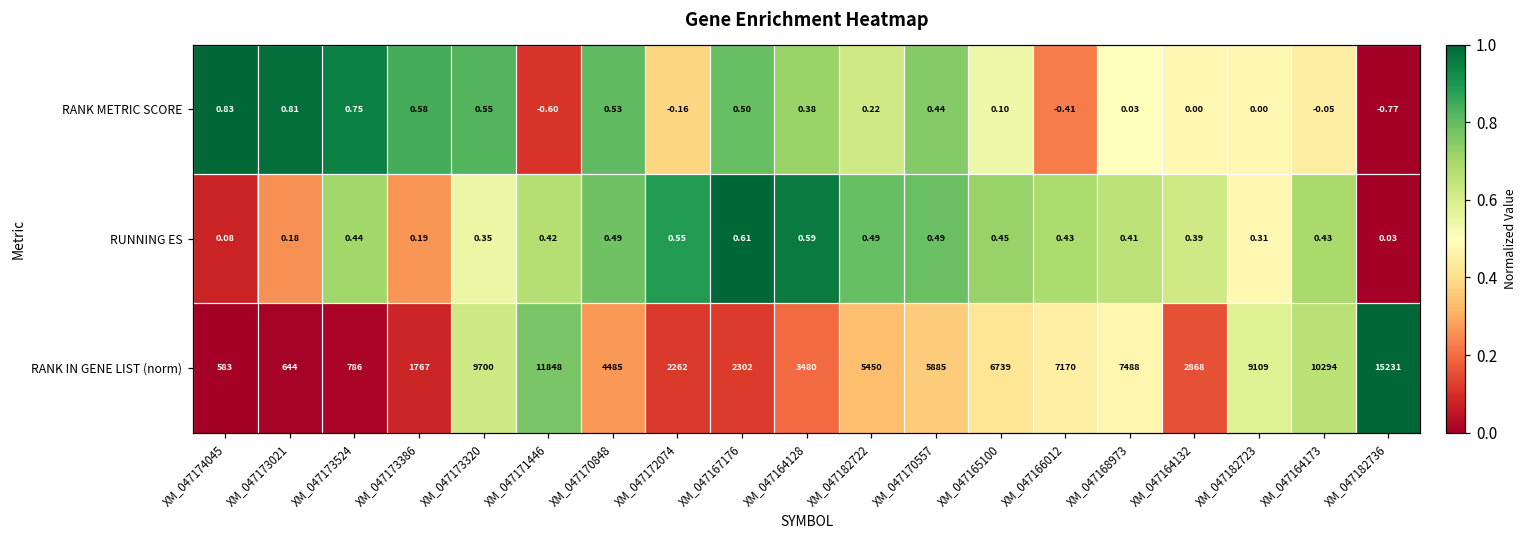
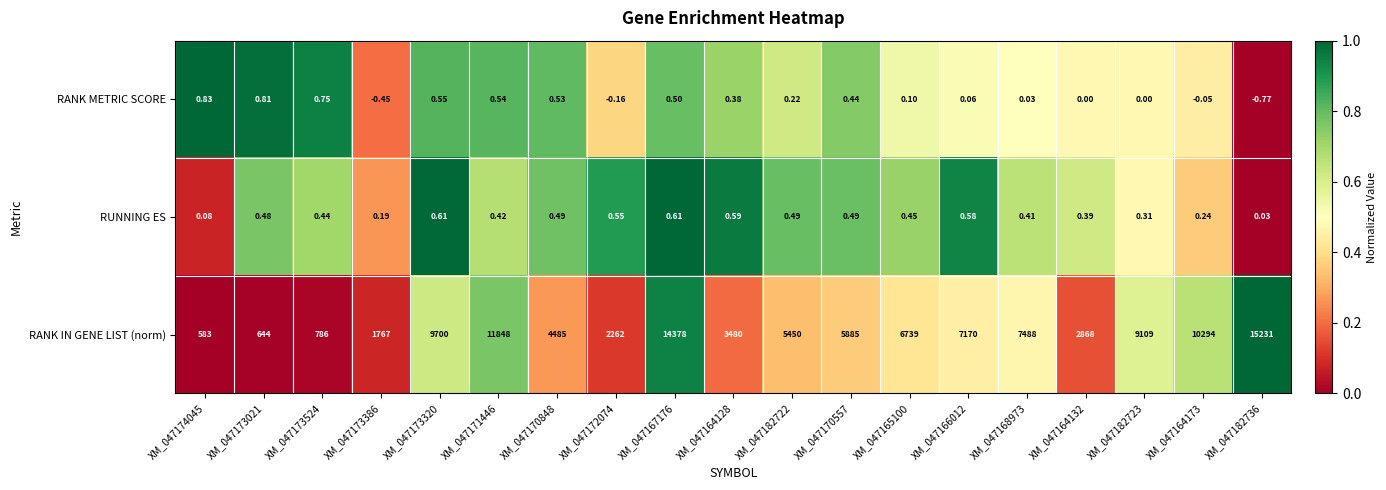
RANK METRIC SCORE, XM_047173386: 0.58 -> -0.45
RANK METRIC SCORE, XM_047171446: -0.60 -> 0.54
RANK METRIC SCORE, XM_047166012: -0.41 -> 0.06
RUNNING ES, XM_047173021: 0.18 -> 0.48
RUNNING ES, XM_047173320: 0.35 -> 0.61
RUNNING ES, XM_047166012: 0.43 -> 0.58
RUNNING ES, XM_047164173: 0.43 -> 0.24
RANK IN GENE LIST (norm), XM_047167176: 2302 -> 14378
